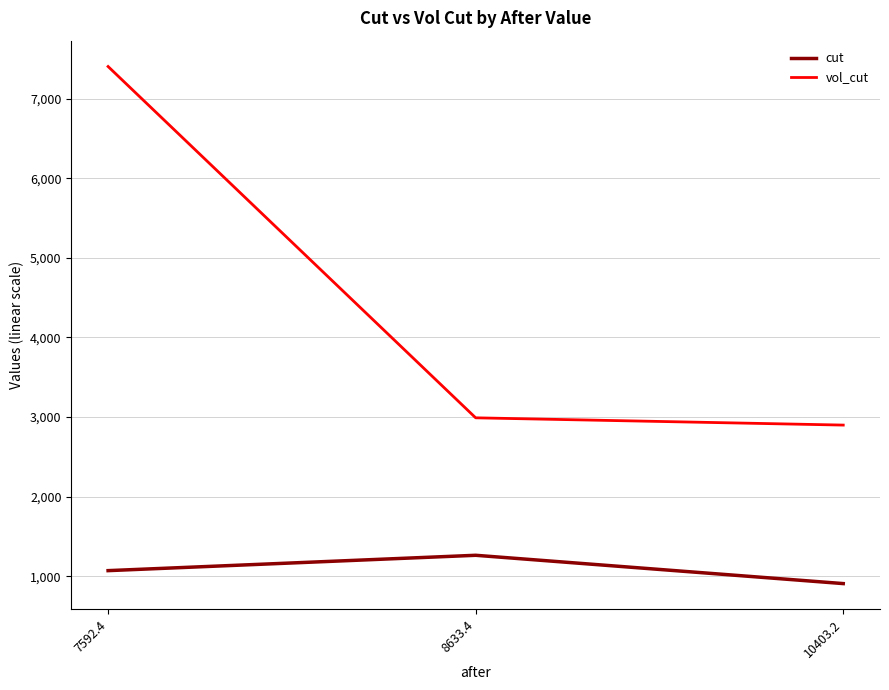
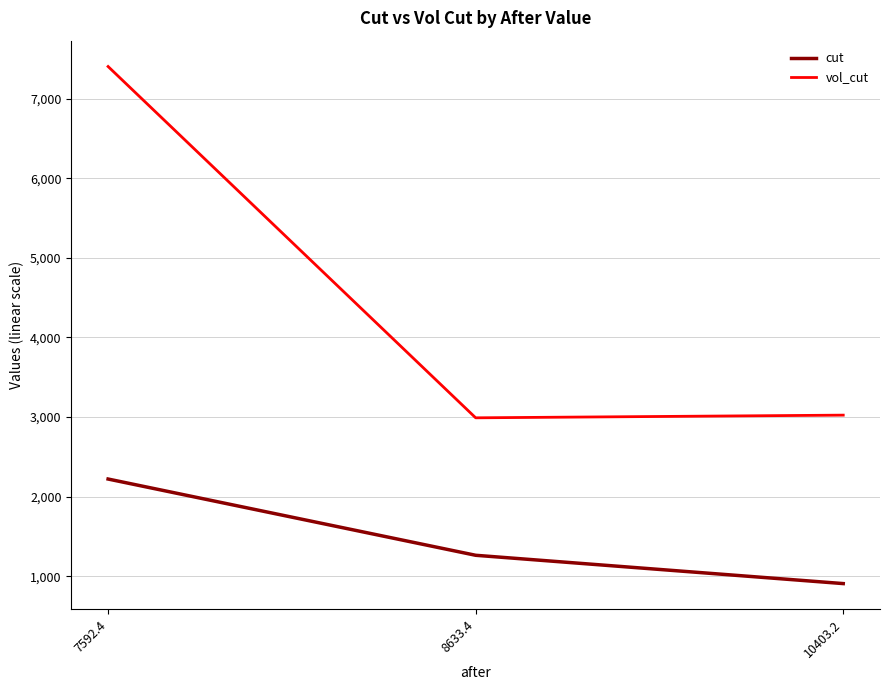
cut, 7592.4: 1,100 -> 2,200
vol_cut, 10403.2: 2,900 -> 3,000
